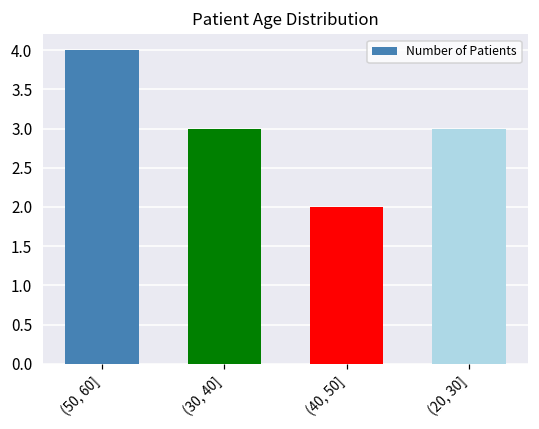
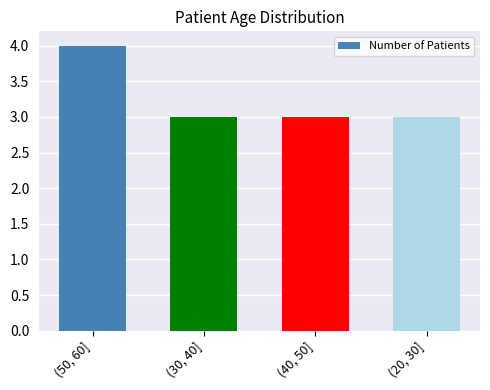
(40, 50]: 2 -> 3
